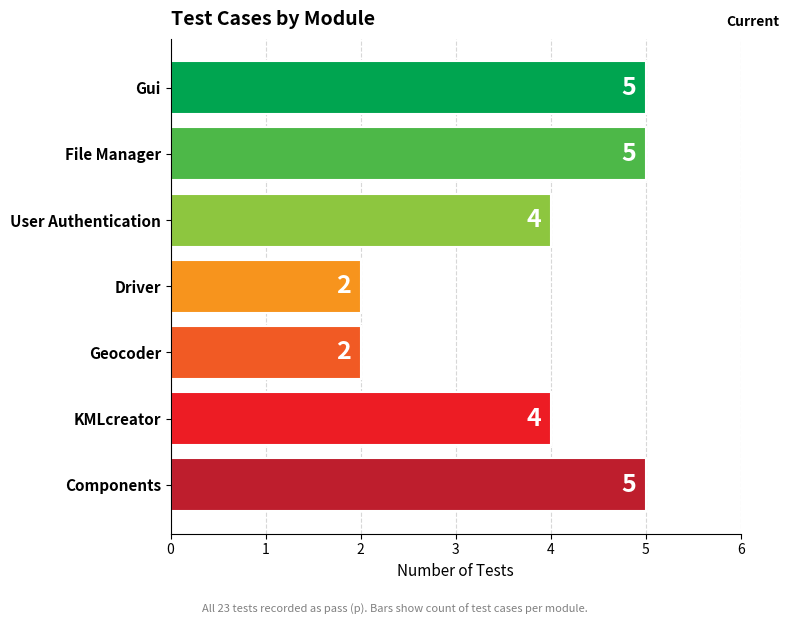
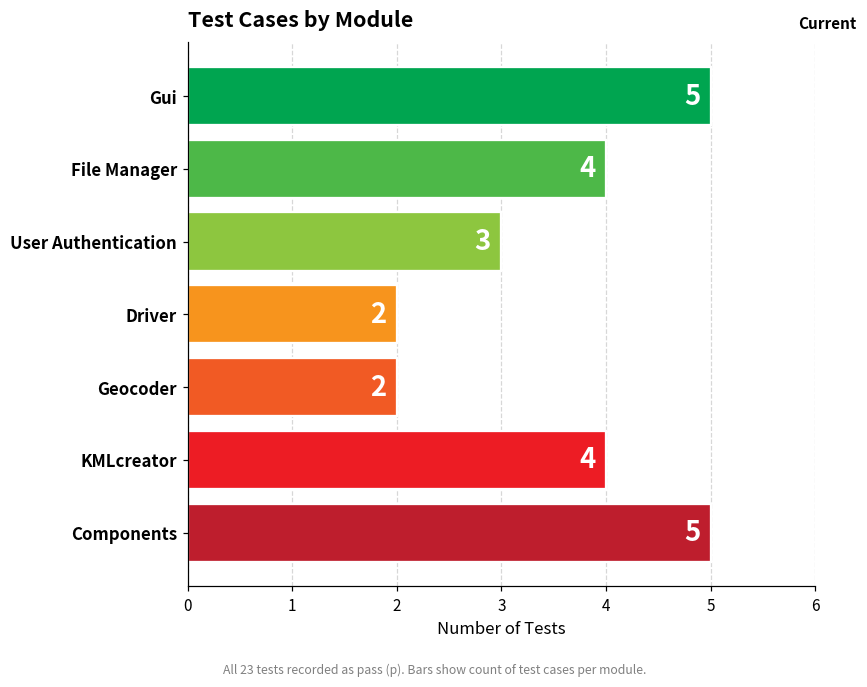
File Manager: 5 -> 4
User Authentication: 4 -> 3
